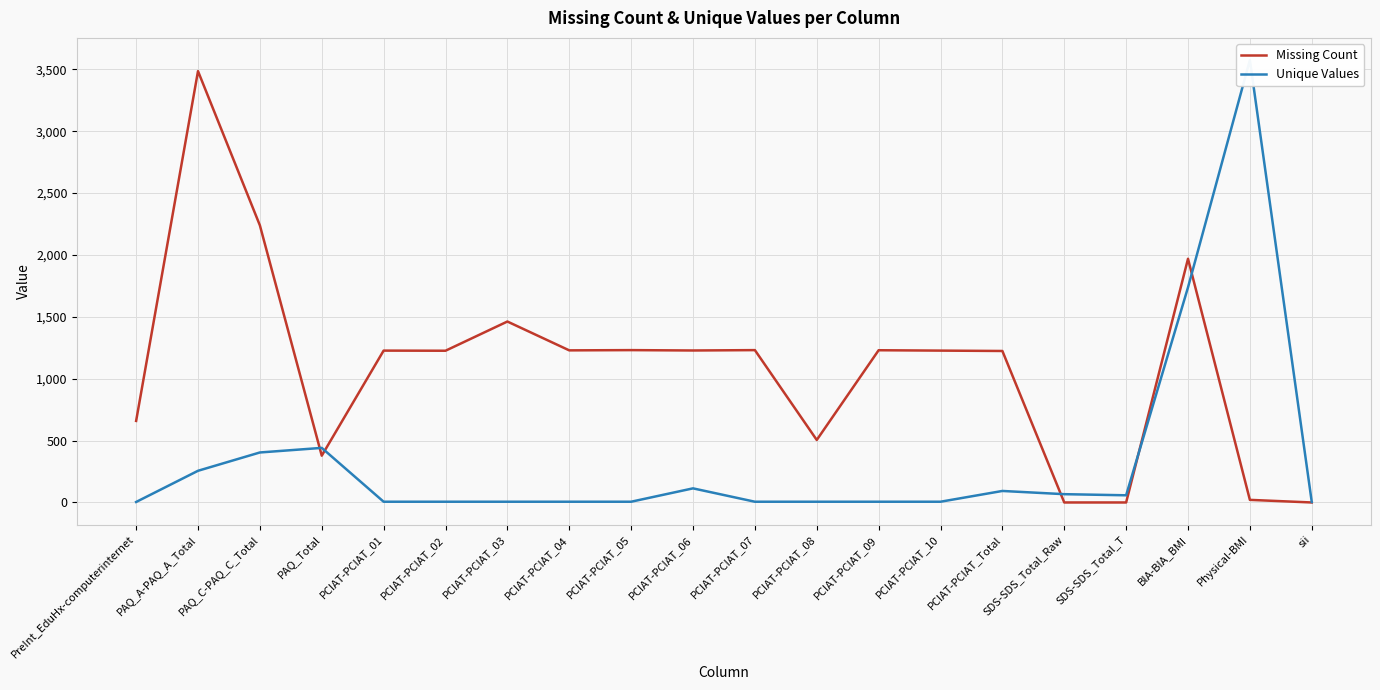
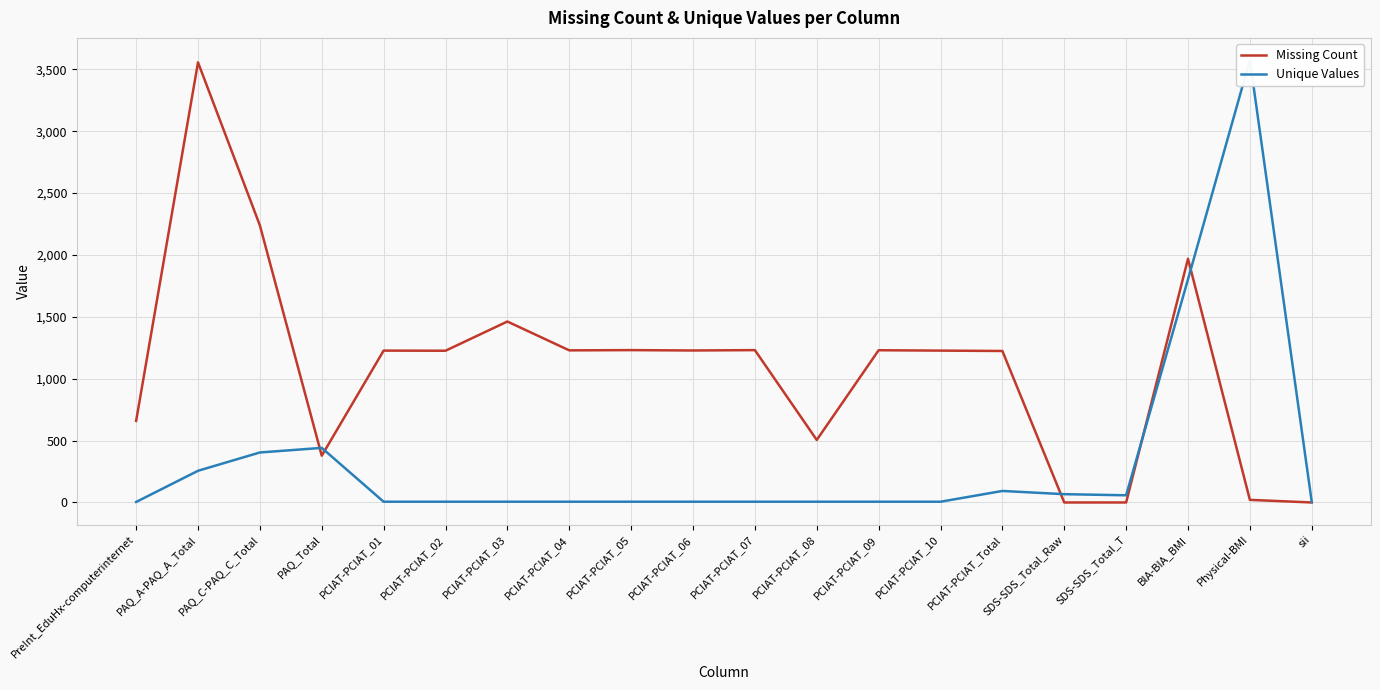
Missing Count, PAQ_A-PAQ_A_Total: 3,490 -> 3,560
Unique Values, PCIAT-PCIAT_06: 110 -> 10
Unique Values, BIA-BIA_BMI: 1,740 -> 1,800
